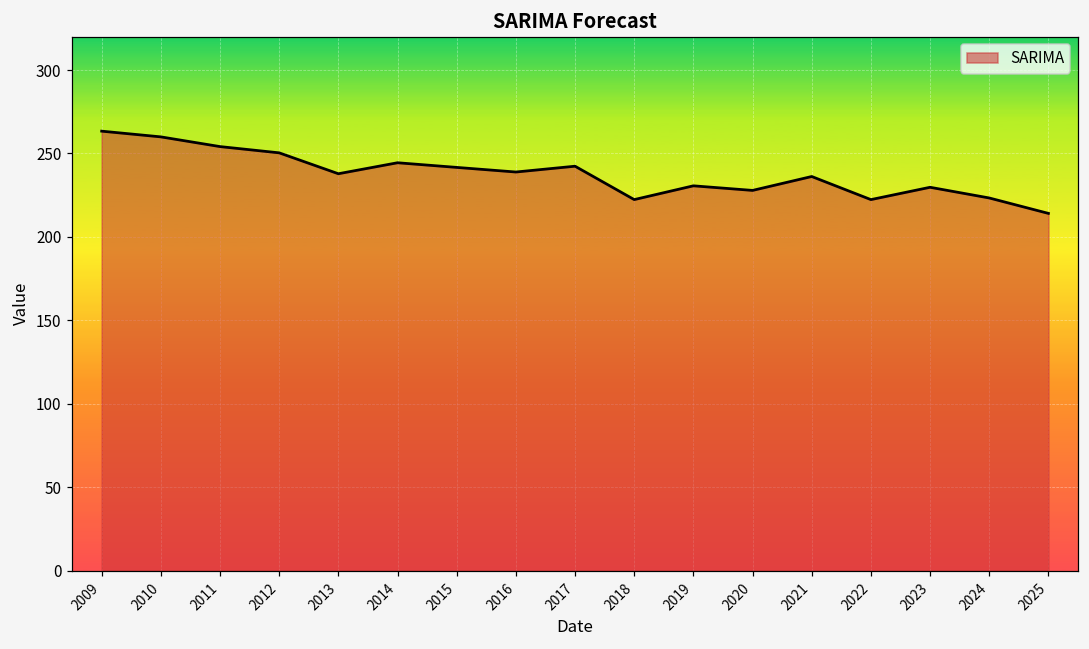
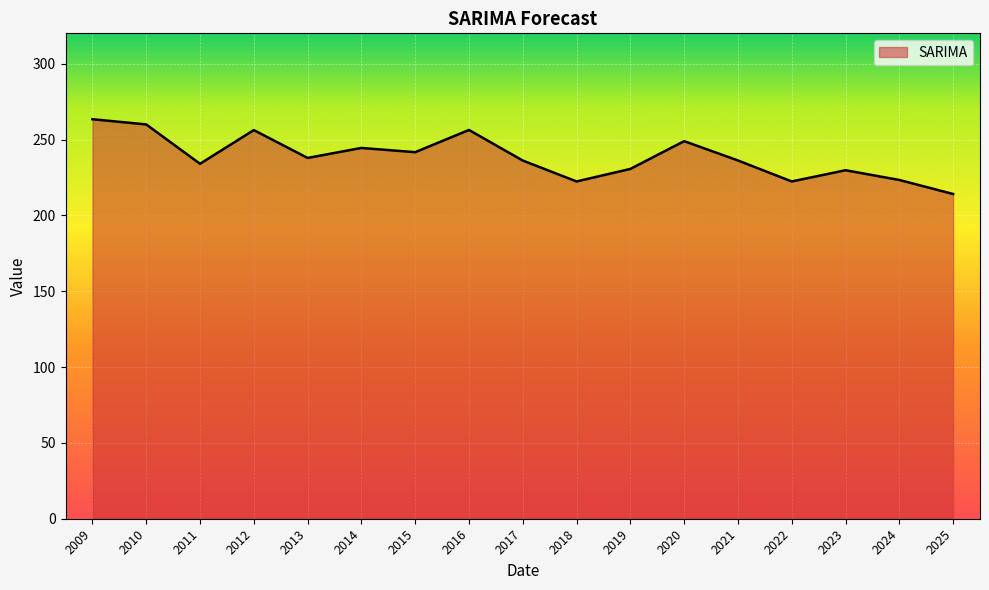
2011: 254 -> 234
2012: 250 -> 256
2016: 239 -> 256
2017: 242 -> 236
2020: 228 -> 249
